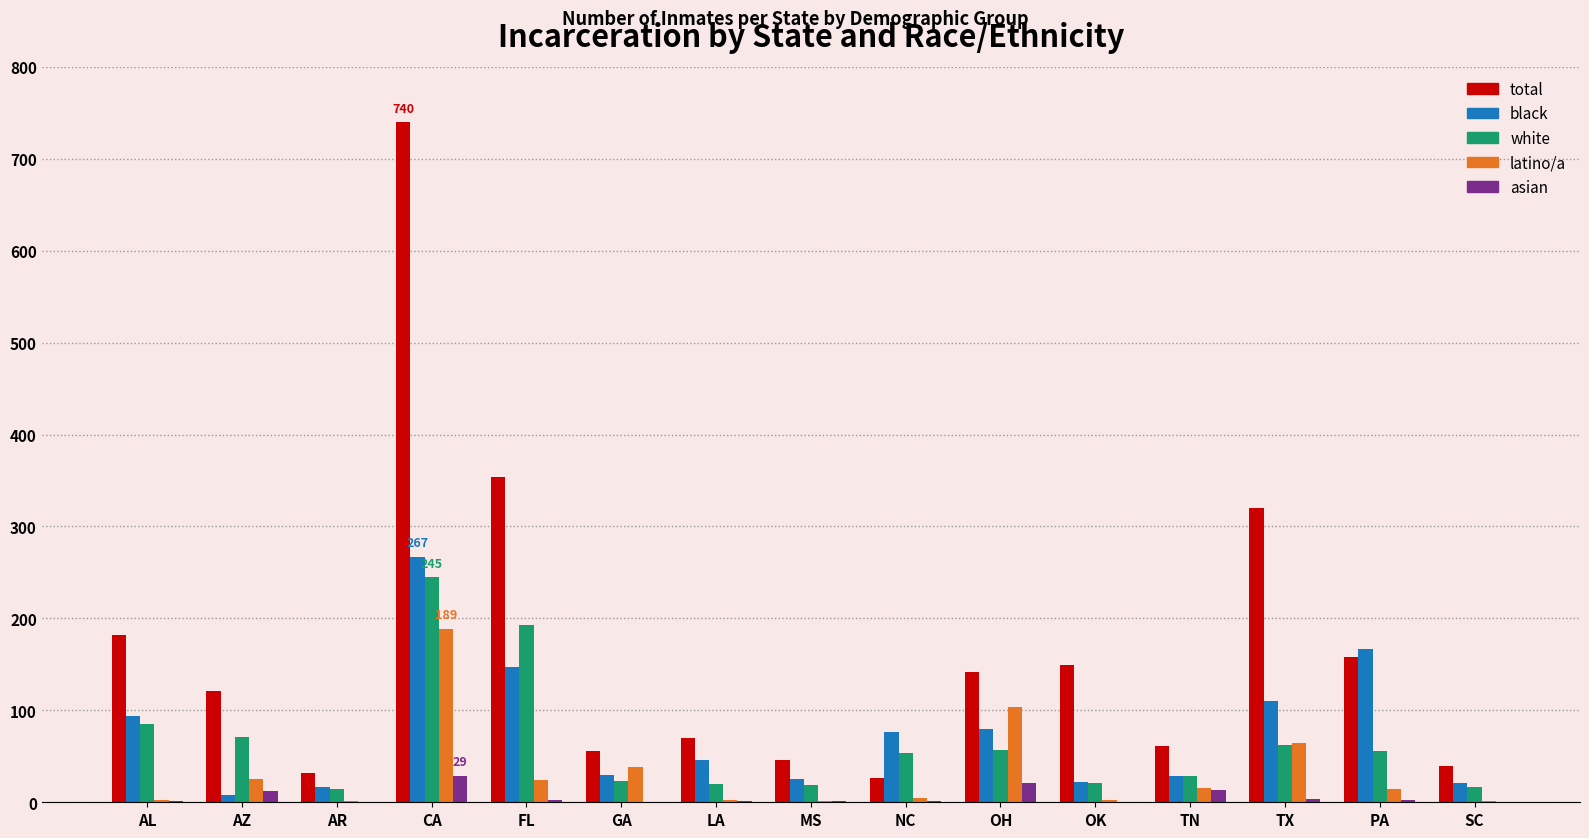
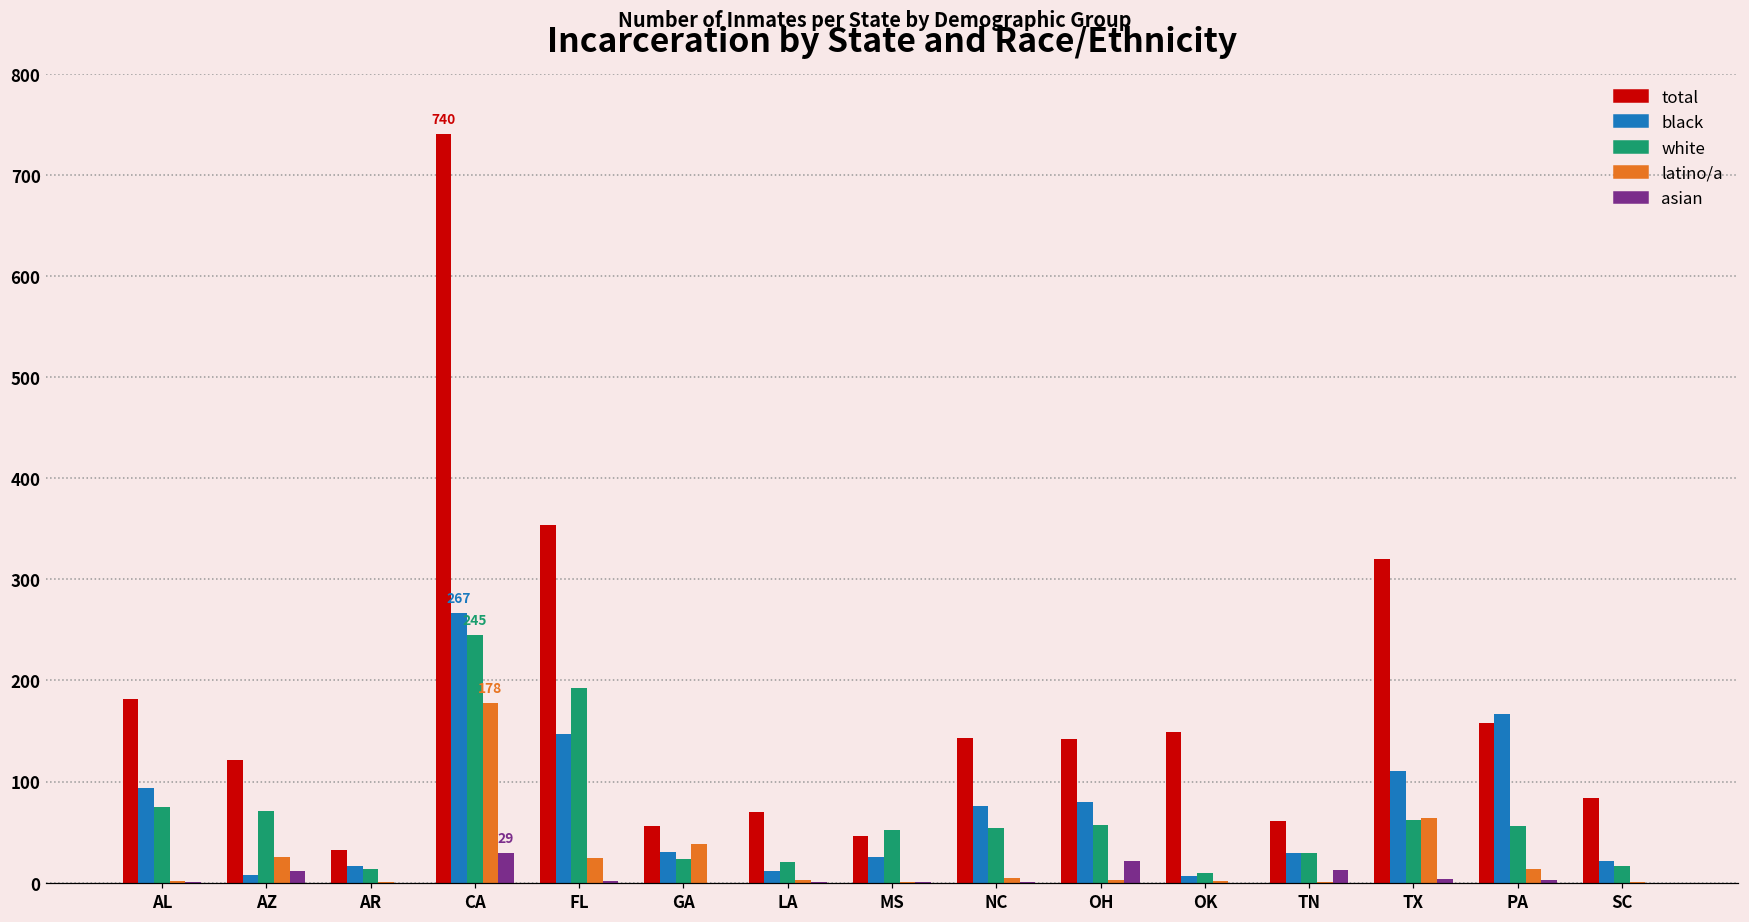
white, AL: 90 -> 80
latino/a, CA: 189 -> 178
black, LA: 50 -> 10
white, MS: 20 -> 50
total, NC: 30 -> 140
latino/a, OH: 100 -> 0
black, OK: 20 -> 10
white, OK: 20 -> 10
latino/a, TN: 20 -> 0
total, SC: 40 -> 80
